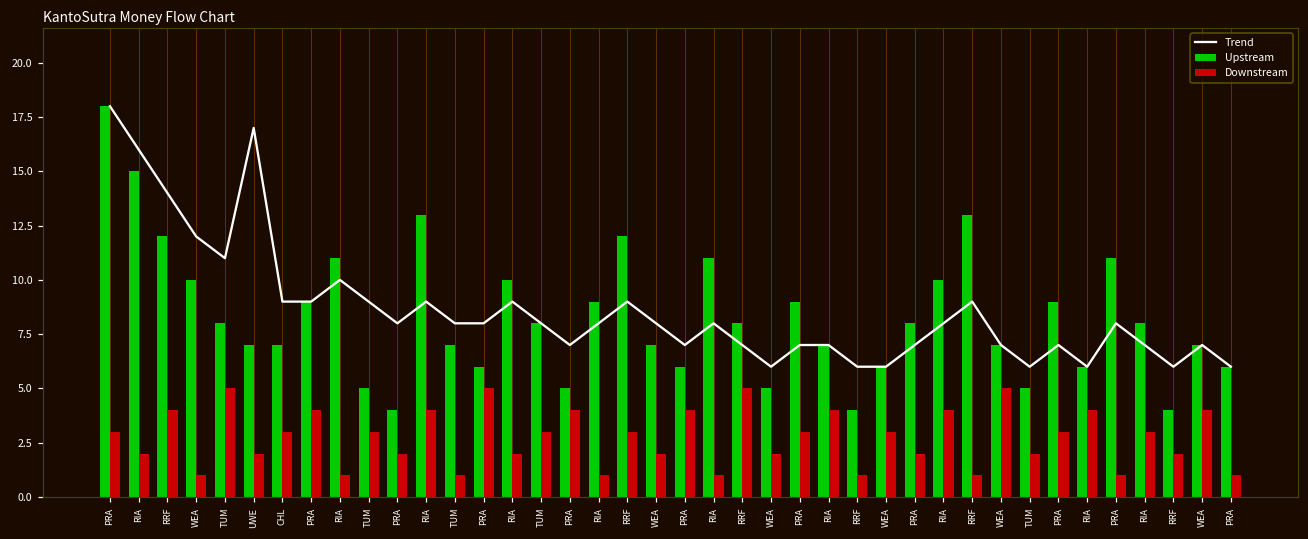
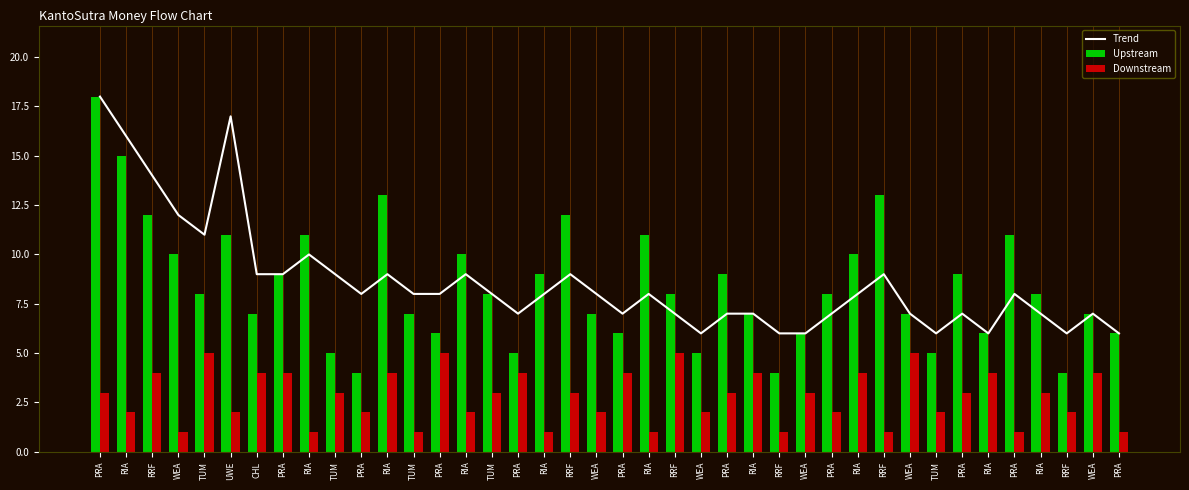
Upstream, UWE: 7 -> 11
Downstream, CHL: 3 -> 4
